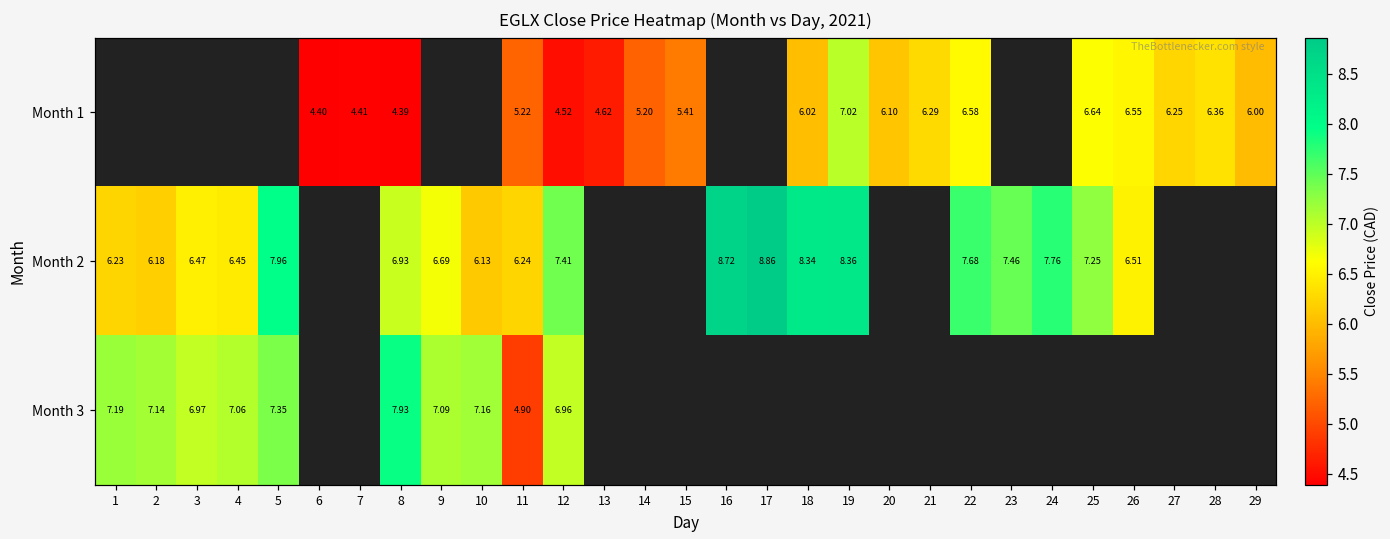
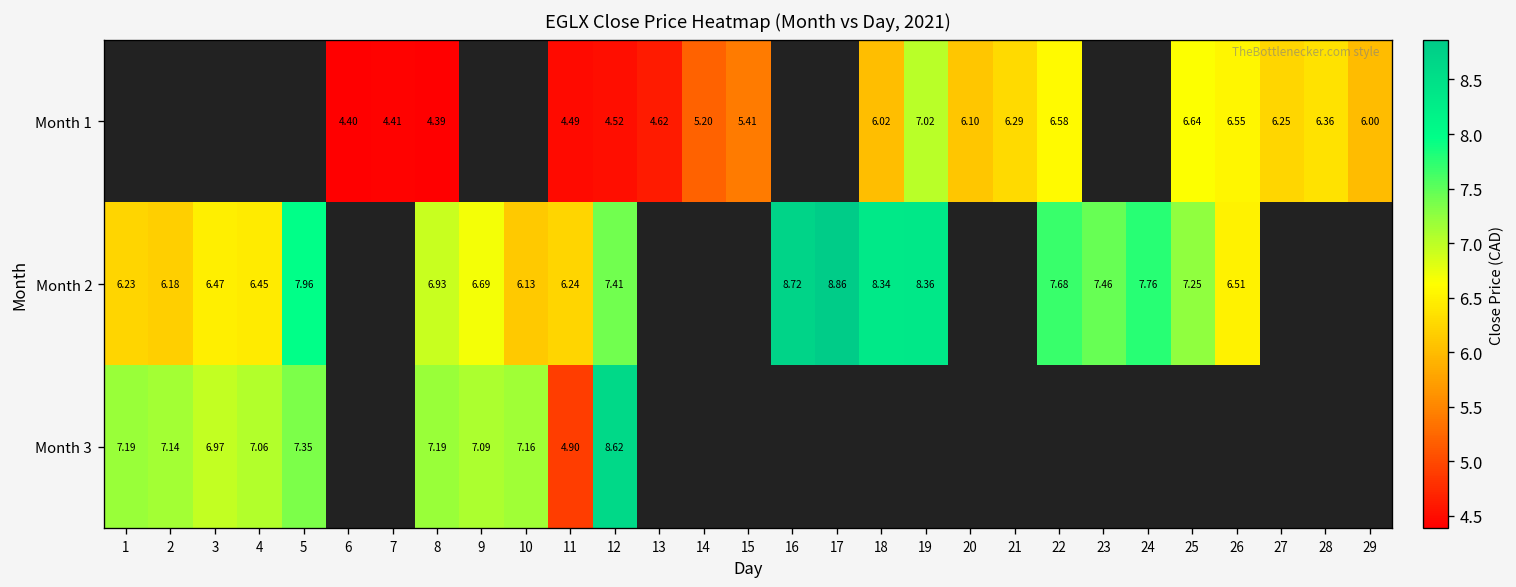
Month 1, 11: 5.22 -> 4.49
Month 3, 8: 7.93 -> 7.19
Month 3, 12: 6.96 -> 8.62
